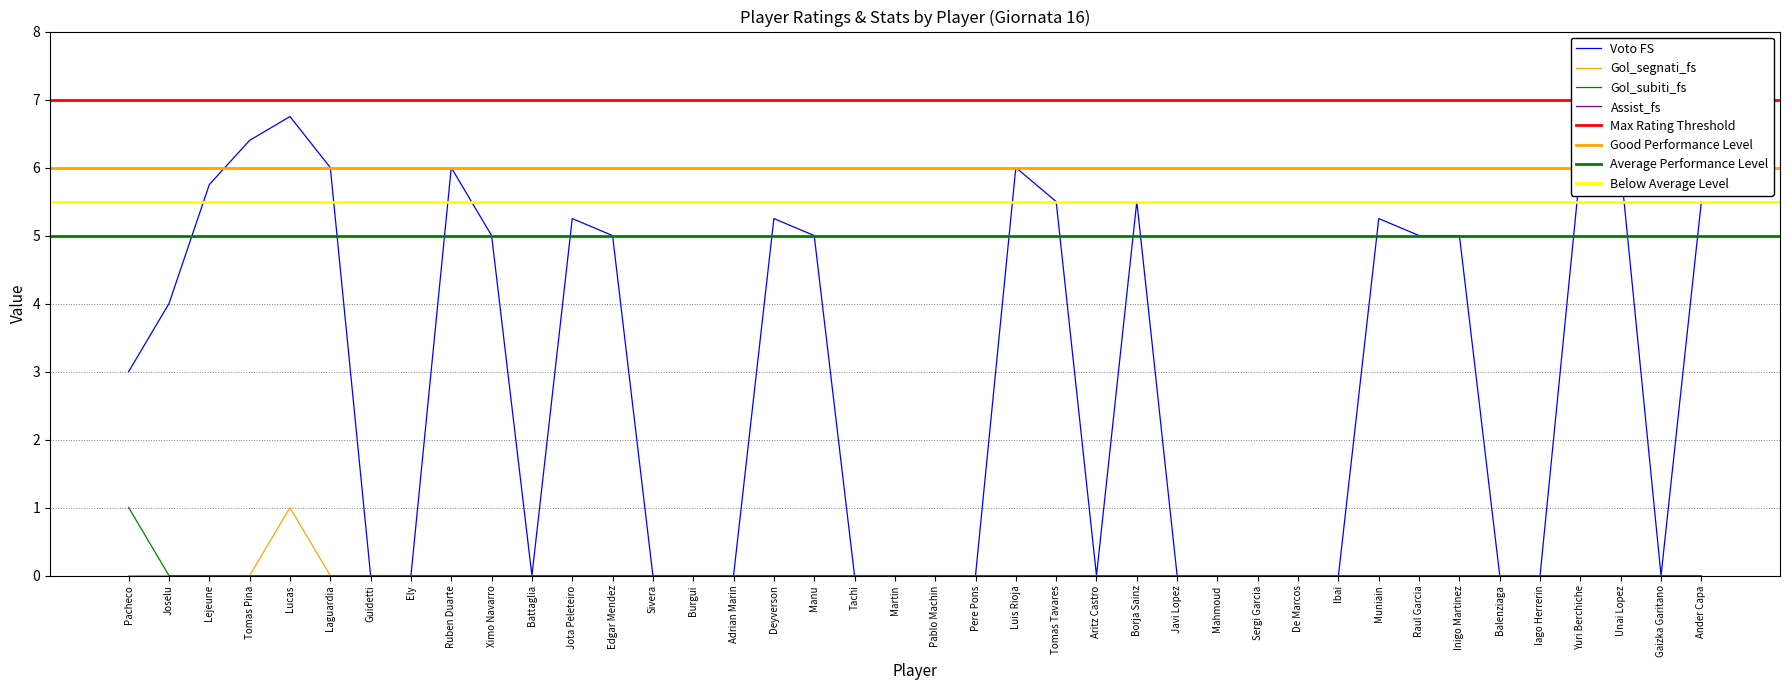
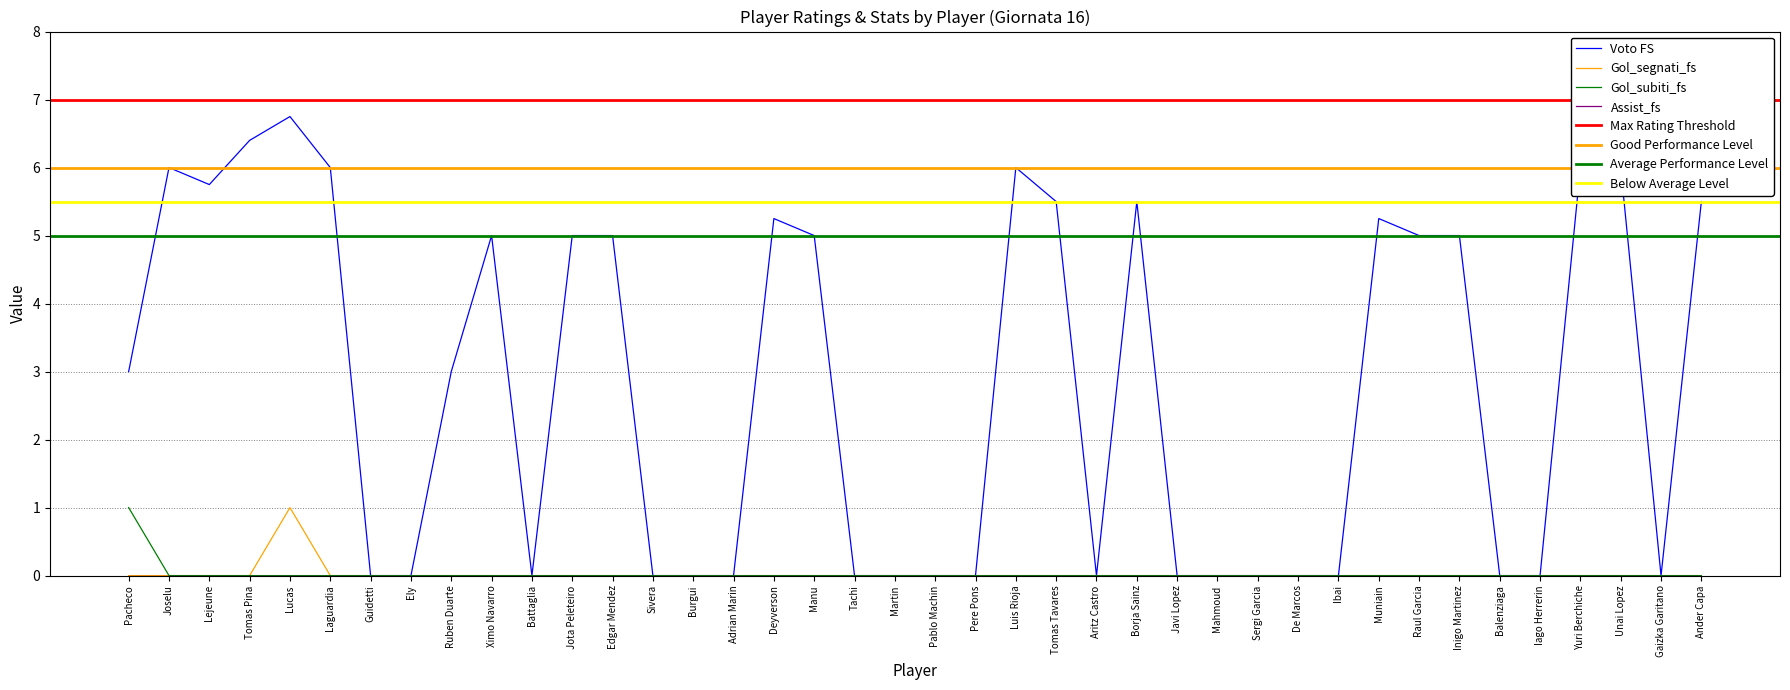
Voto FS, Joselu: 4 -> 6
Voto FS, Ruben Duarte: 6 -> 3
Voto FS, Jota Peleteiro: 5.3 -> 5.0
